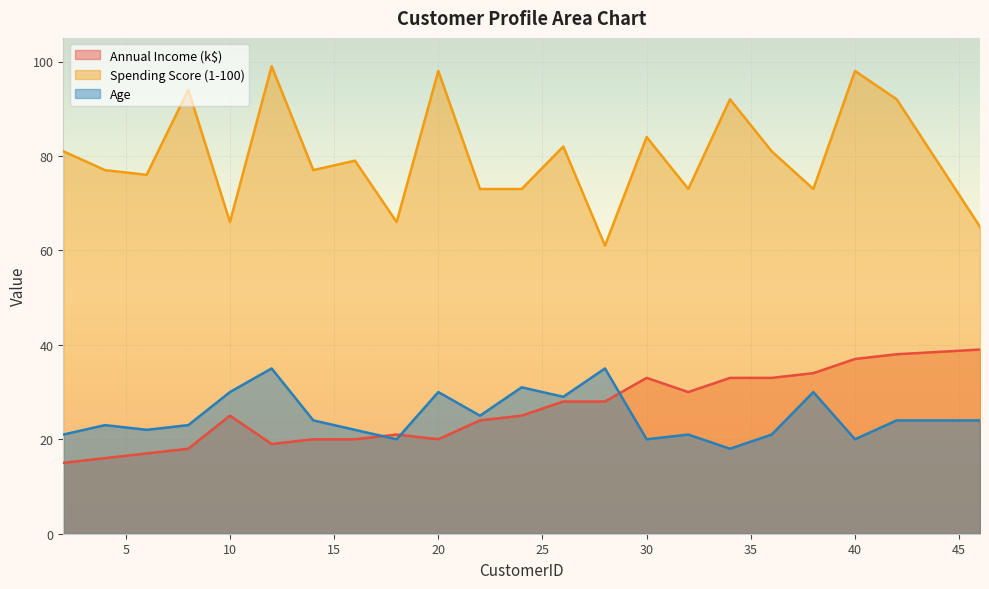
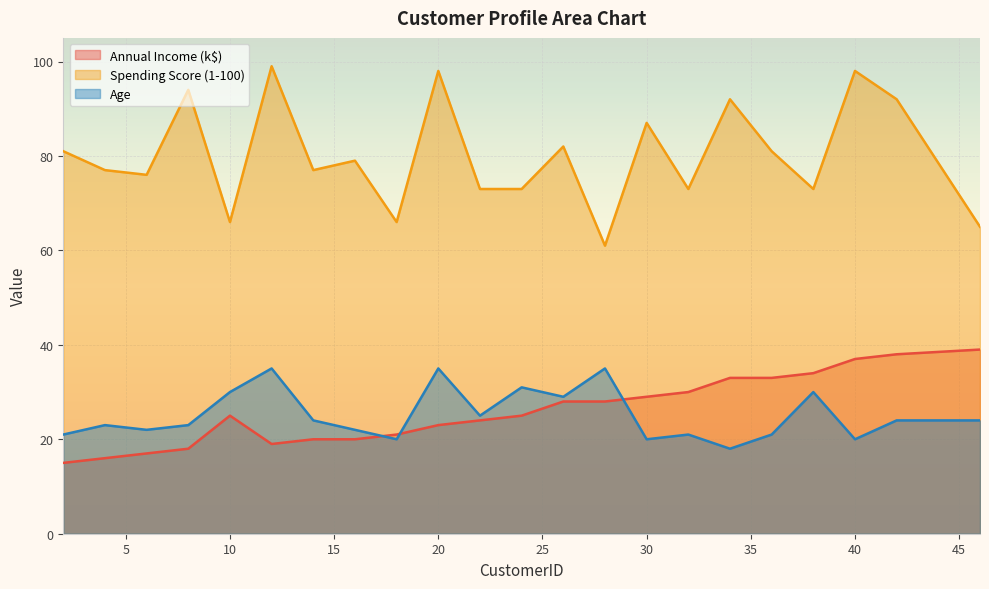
Annual Income (k$), 20: 20 -> 23
Age, 20: 30 -> 35
Annual Income (k$), 30: 33 -> 29
Spending Score (1-100), 30: 84 -> 87
